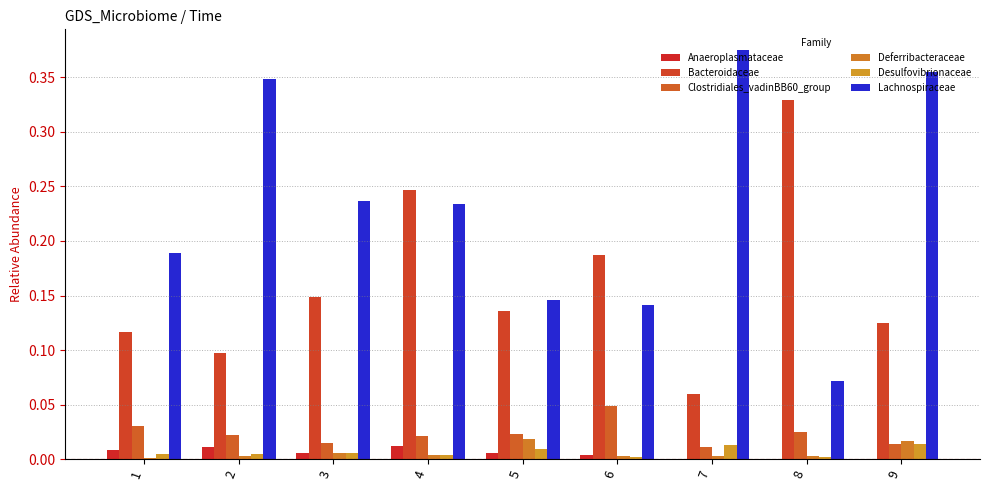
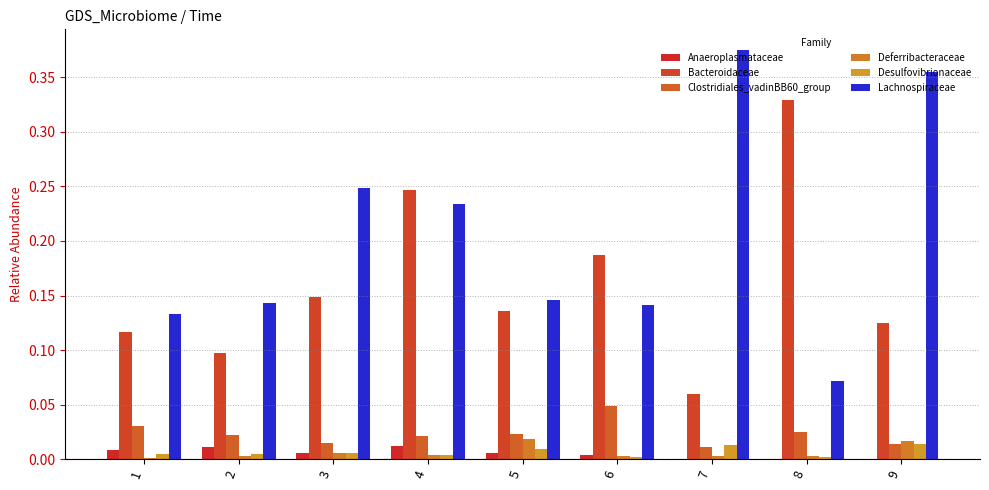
Lachnospiraceae, 1: 0.189 -> 0.133
Lachnospiraceae, 2: 0.349 -> 0.143
Lachnospiraceae, 3: 0.236 -> 0.248
